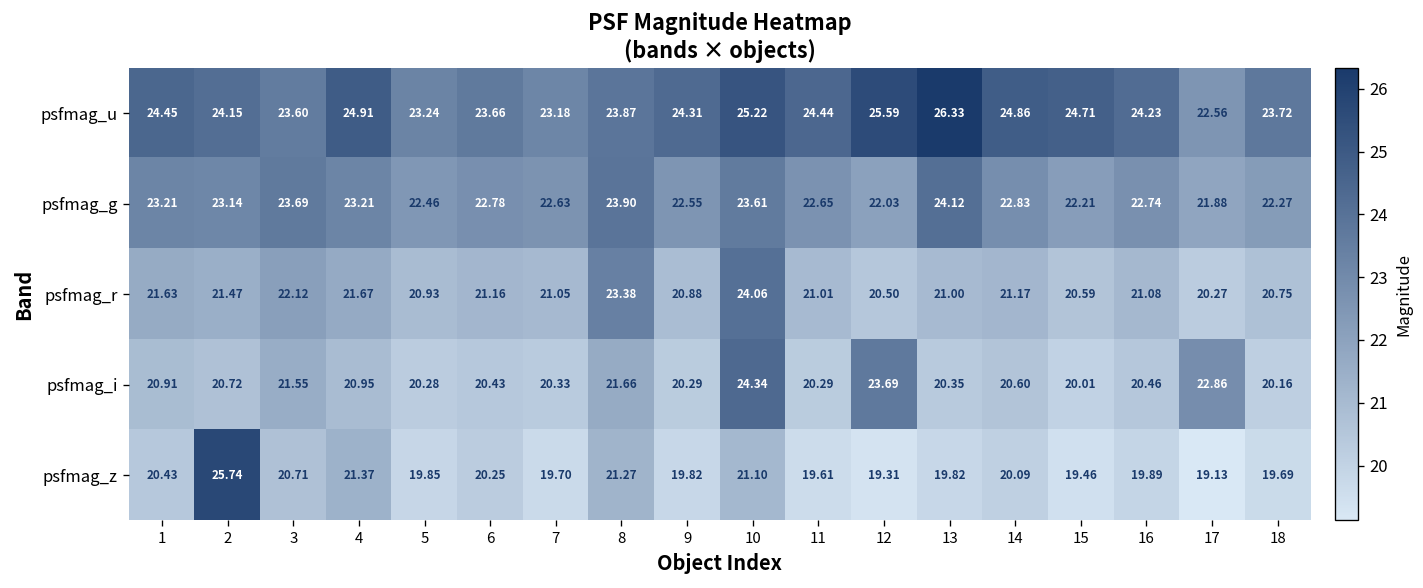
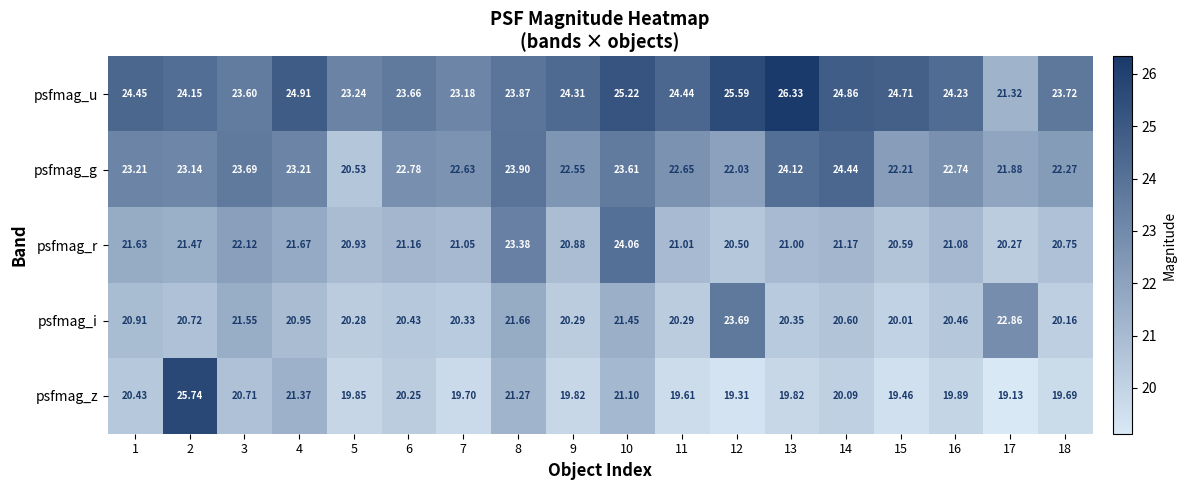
psfmag_u, 17: 22.56 -> 21.32
psfmag_g, 5: 22.46 -> 20.53
psfmag_g, 14: 22.83 -> 24.44
psfmag_i, 10: 24.34 -> 21.45
